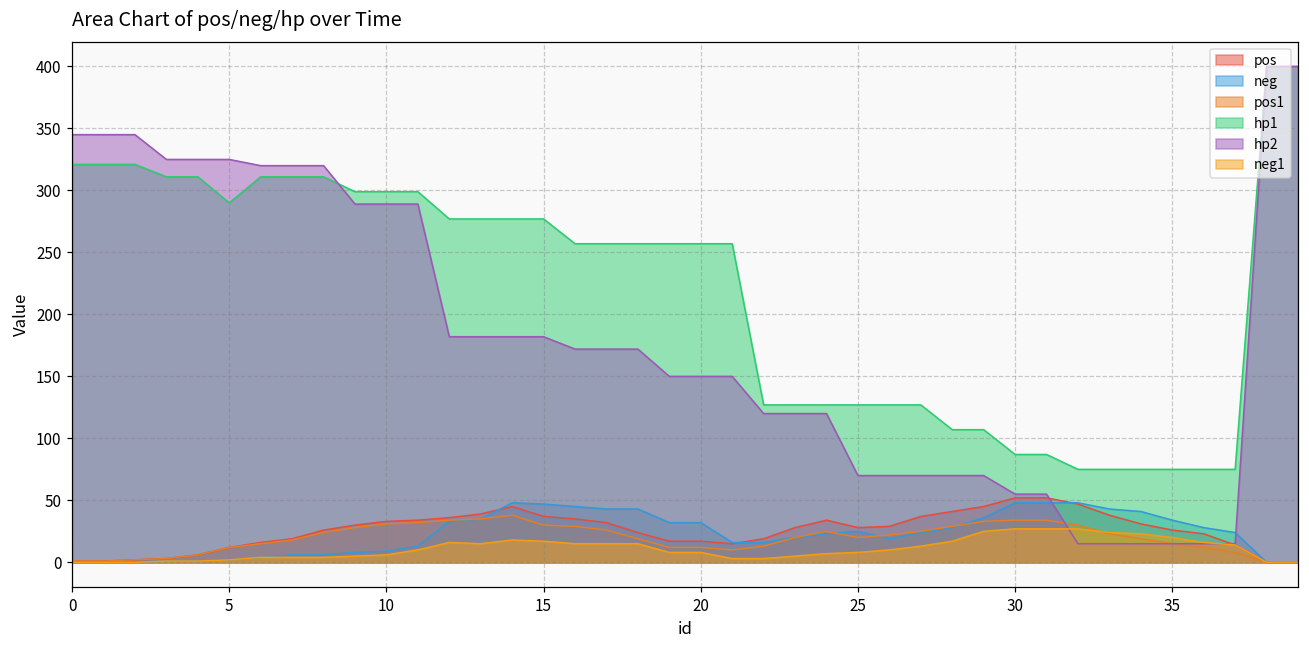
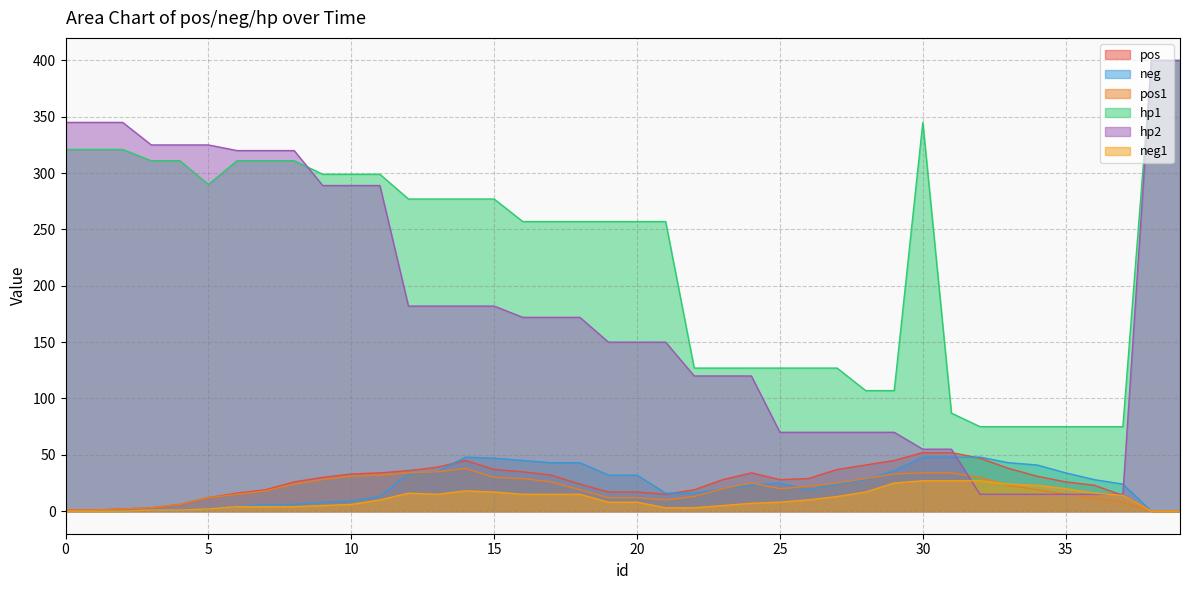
hp1, 30: 87 -> 345
